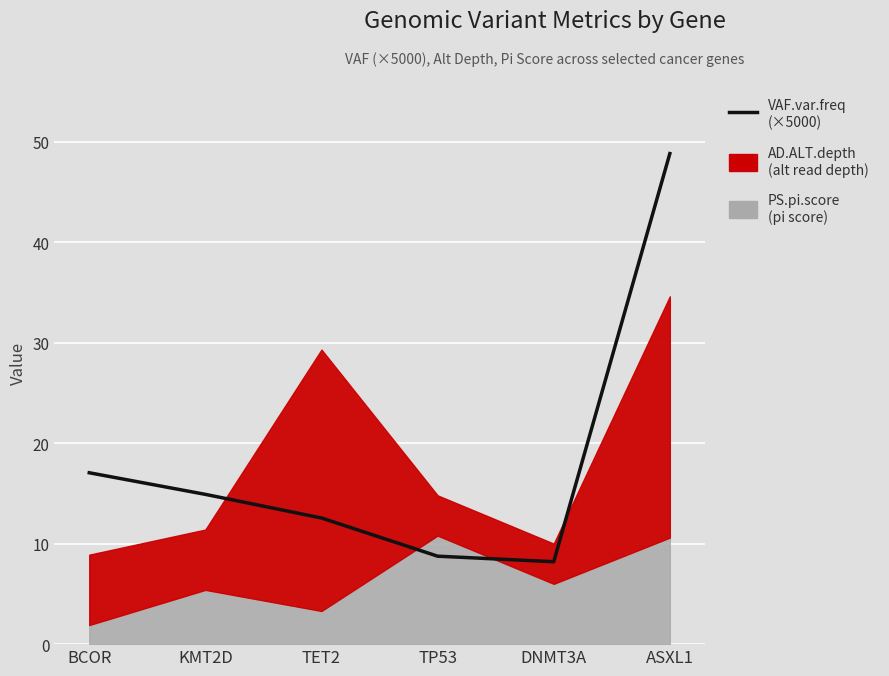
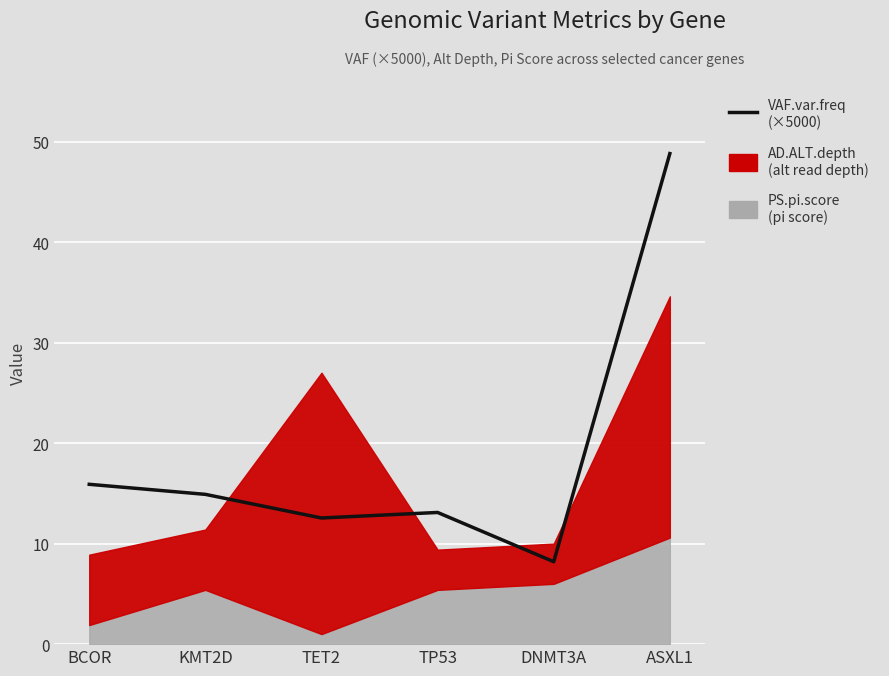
VAF.var.freq (×5000), BCOR: 17.1 -> 15.9
PS.pi.score (pi score), TET2: 3.3 -> 1.0
VAF.var.freq (×5000), TP53: 8.8 -> 13.1
PS.pi.score (pi score), TP53: 10.8 -> 5.4
